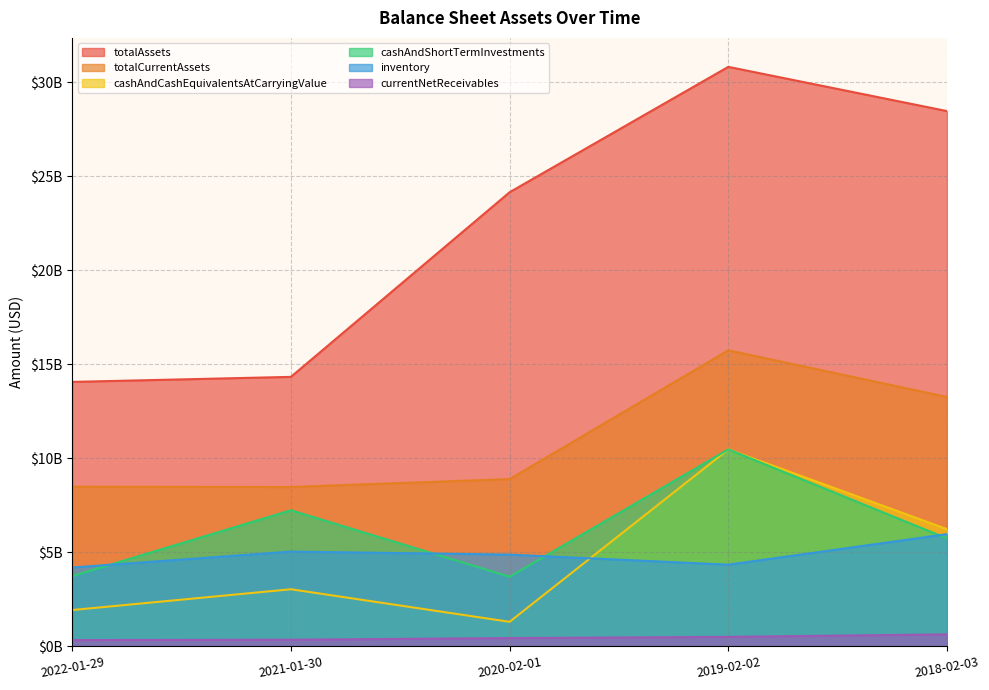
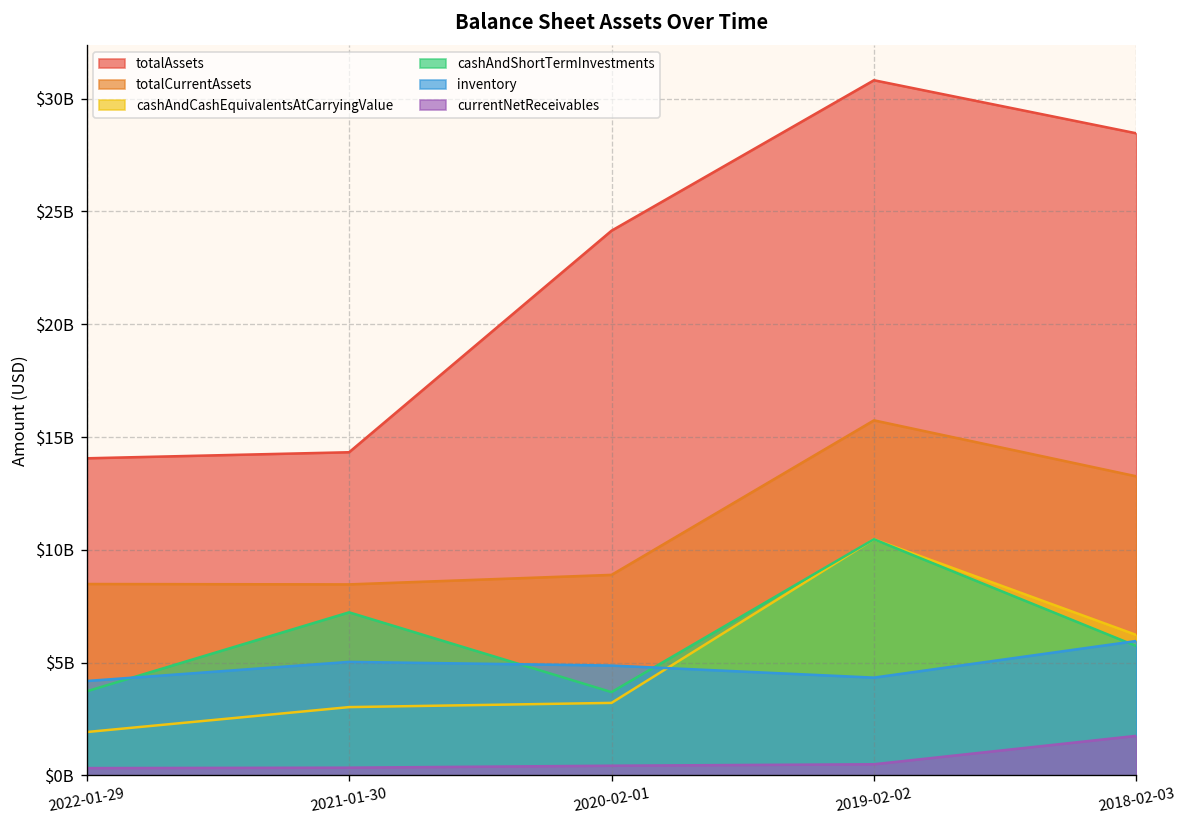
cashAndCashEquivalentsAtCarryingValue, 2020-02-01: $1300000000 -> $3200000000
currentNetReceivables, 2018-02-03: $600000000 -> $1800000000
